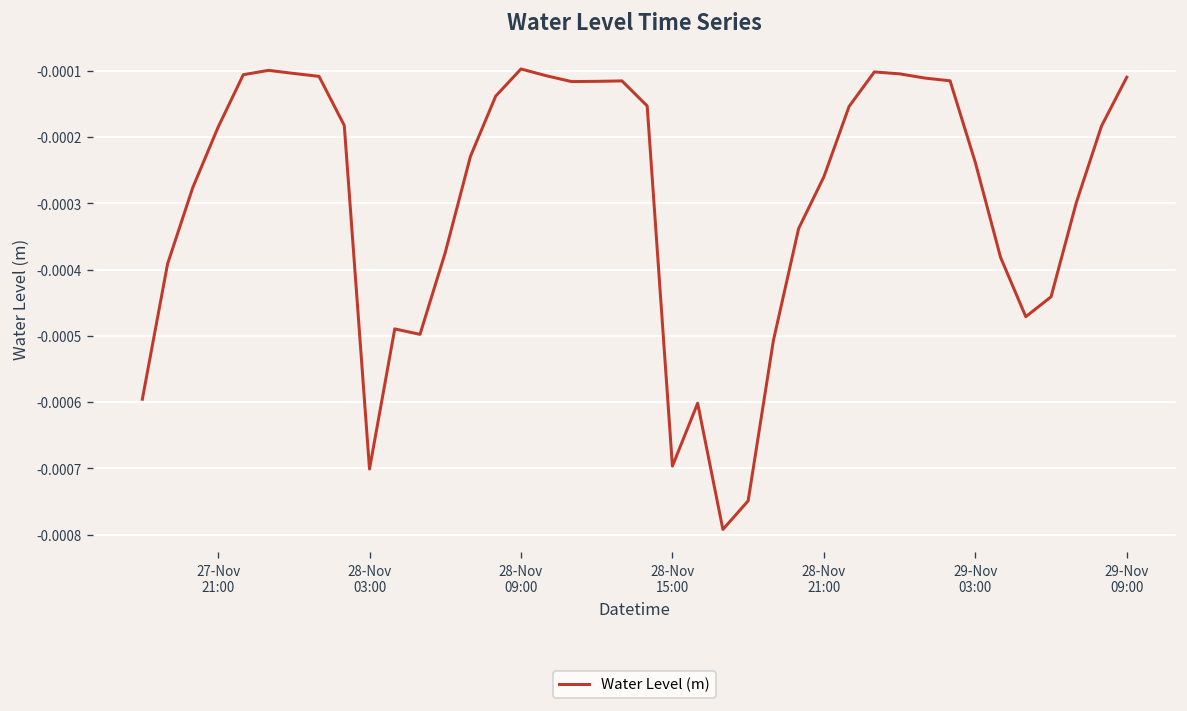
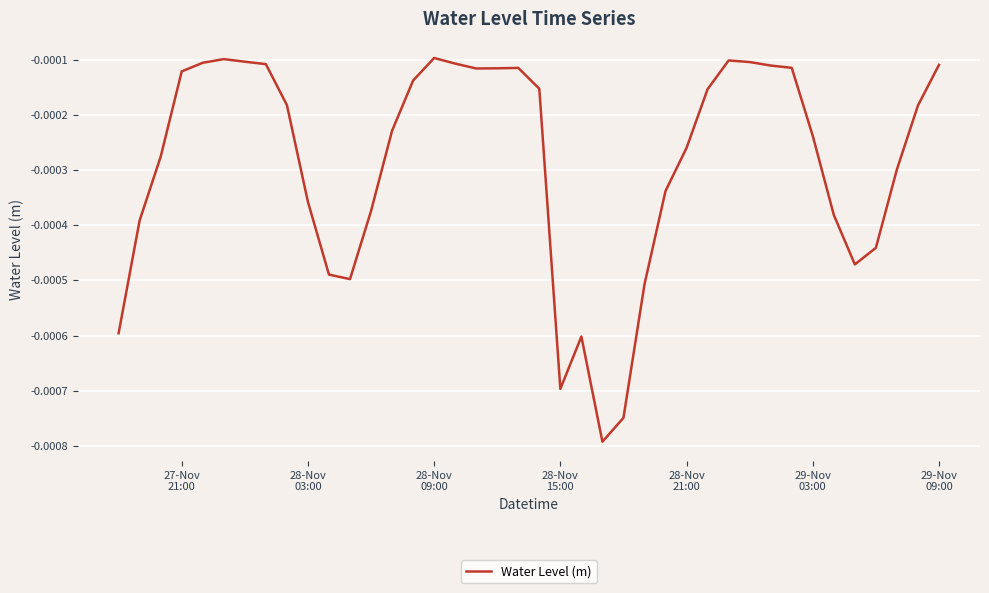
27-Nov 21:00: -0.00019 -> -0.00012
28-Nov 03:00: -0.00070 -> -0.00036
